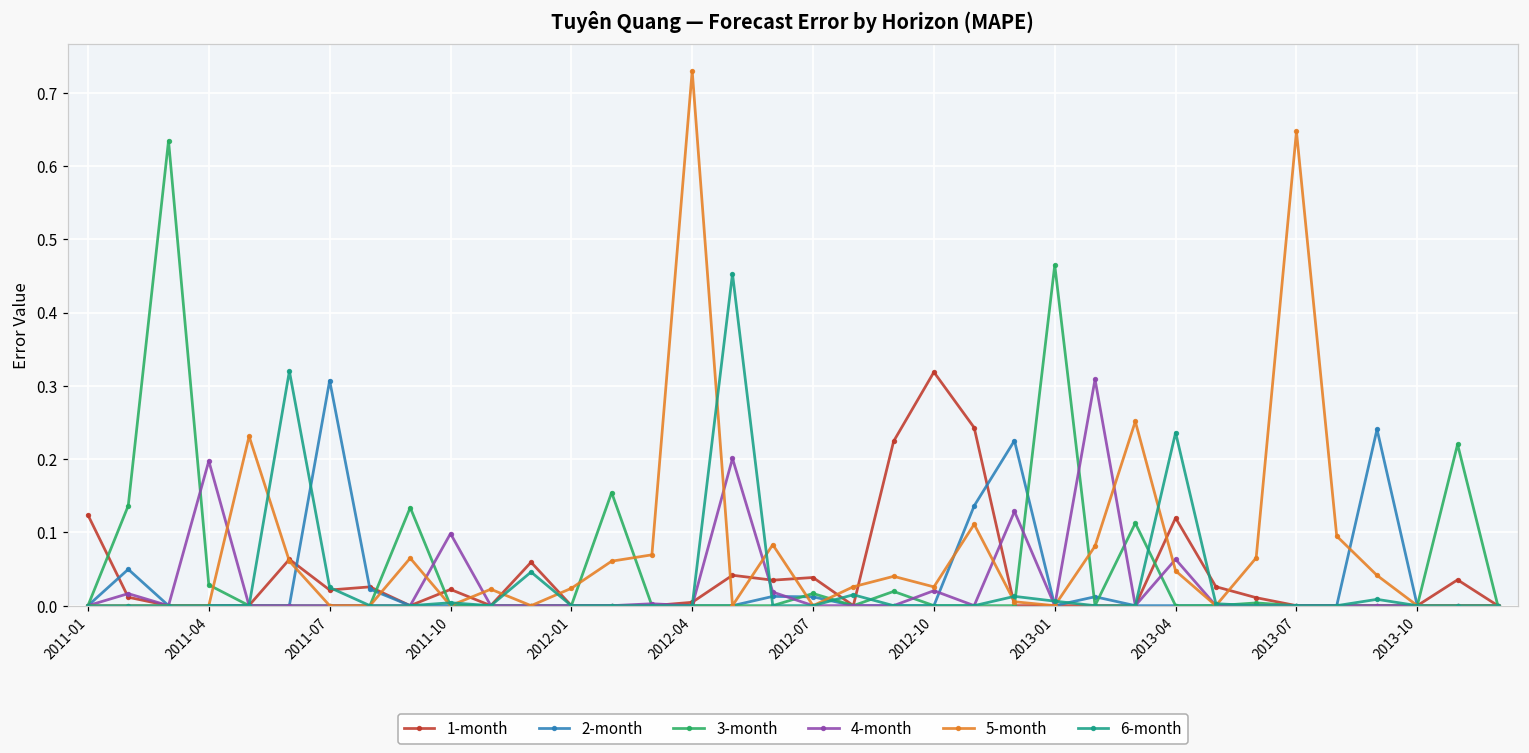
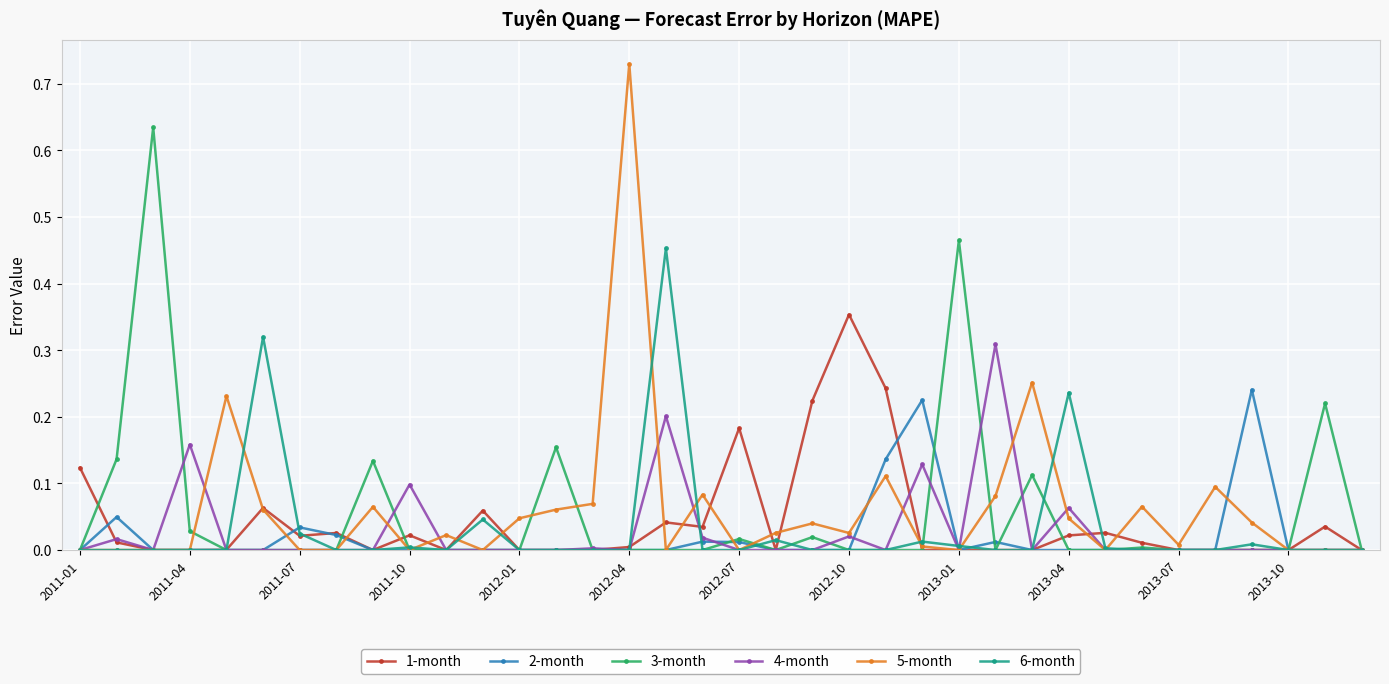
4-month, 2011-04: 0.20 -> 0.16
2-month, 2011-07: 0.31 -> 0.03
5-month, 2012-01: 0.02 -> 0.05
1-month, 2012-07: 0.04 -> 0.18
1-month, 2012-10: 0.32 -> 0.35
1-month, 2013-04: 0.12 -> 0.02
5-month, 2013-07: 0.65 -> 0.01
